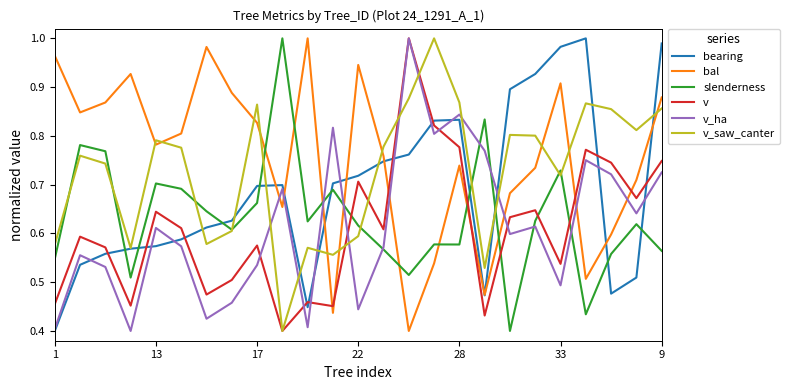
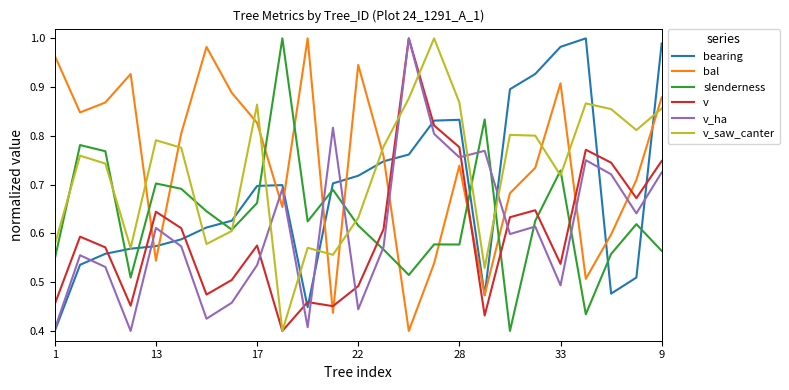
bal, 13: 0.78 -> 0.54
v, 22: 0.71 -> 0.49
v_saw_canter, 22: 0.59 -> 0.63
v_ha, 28: 0.84 -> 0.76
